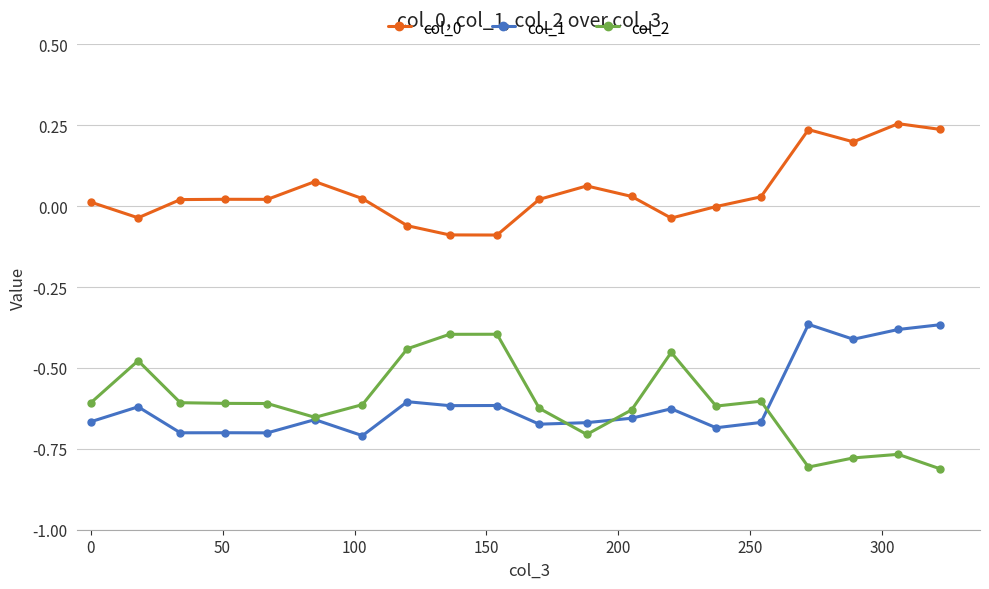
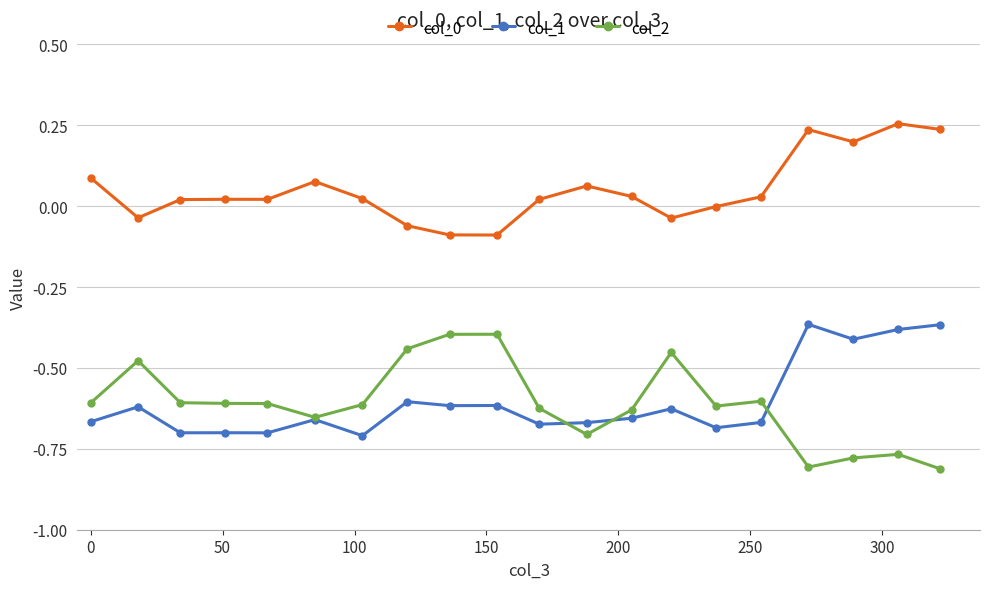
col_0, 0: 0.01 -> 0.09
